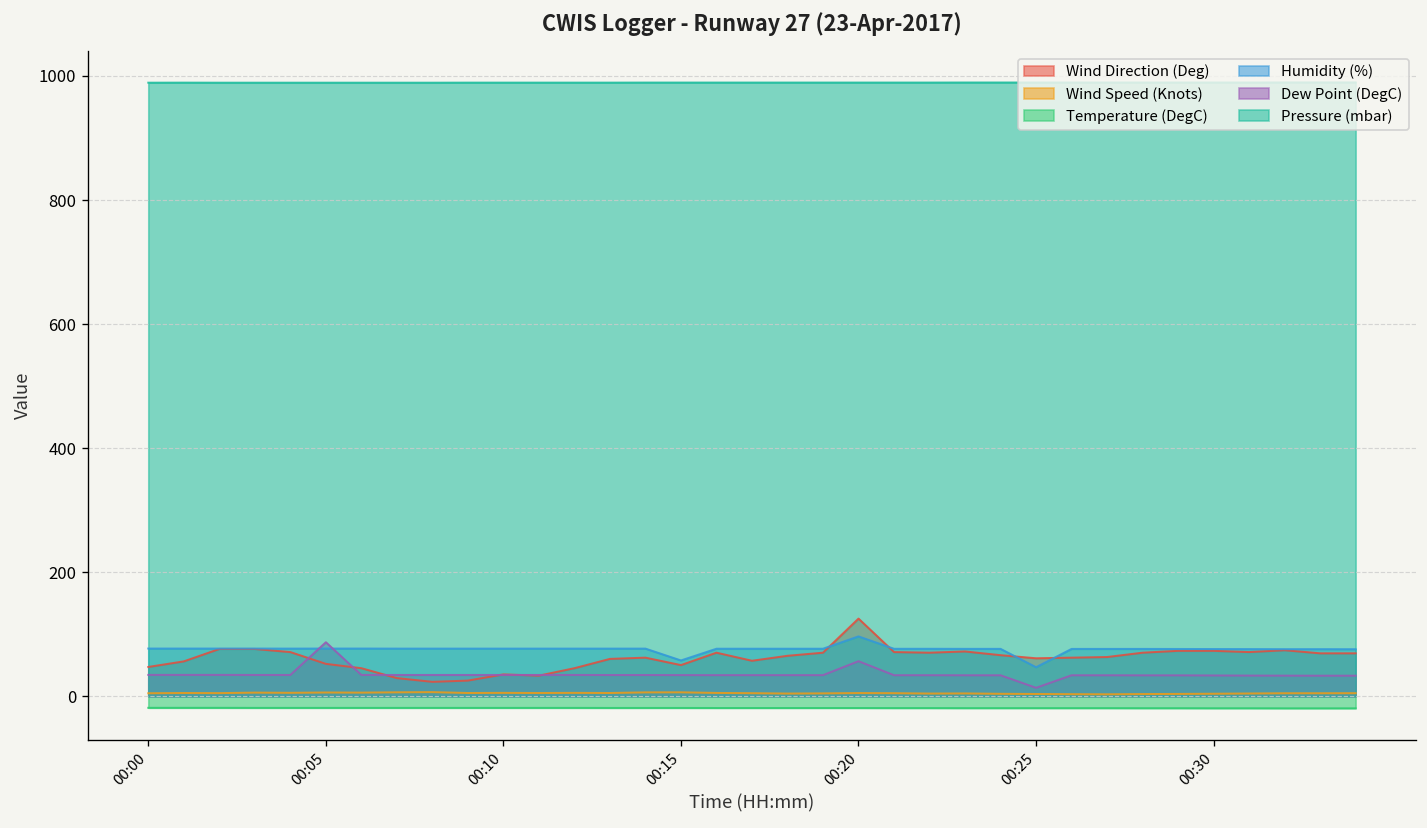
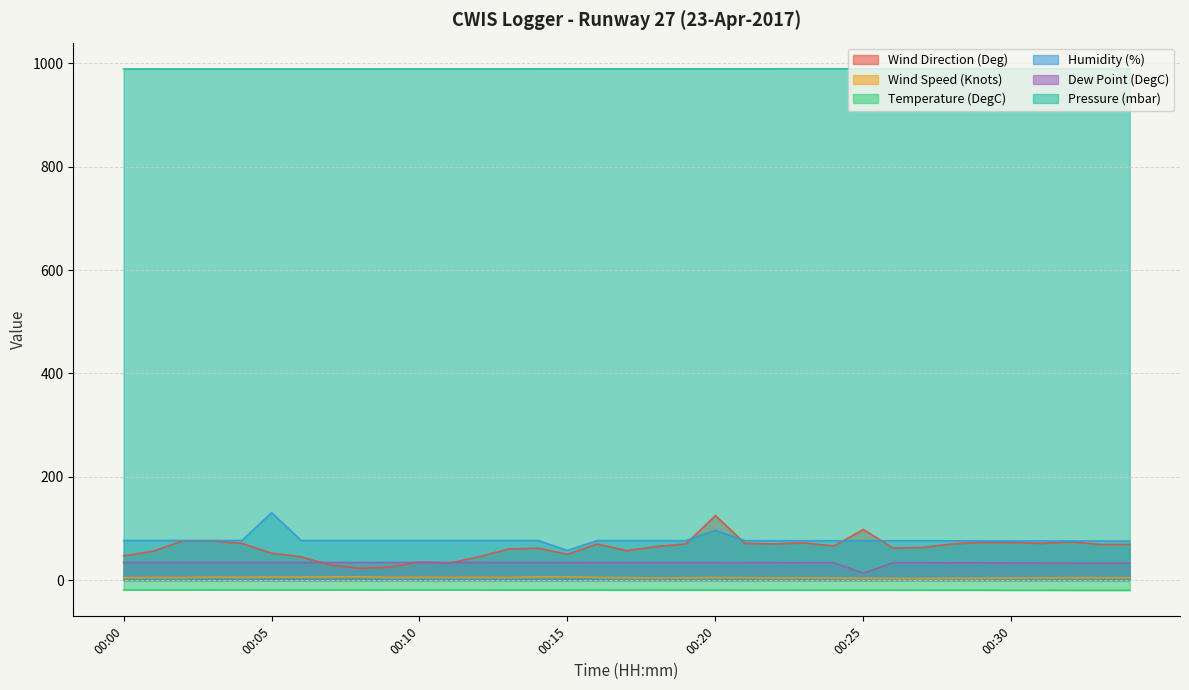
Humidity (%), 00:05: 80 -> 130
Dew Point (DegC), 00:05: 90 -> 30
Dew Point (DegC), 00:20: 60 -> 30
Wind Direction (Deg), 00:25: 60 -> 100
Humidity (%), 00:25: 50 -> 80
